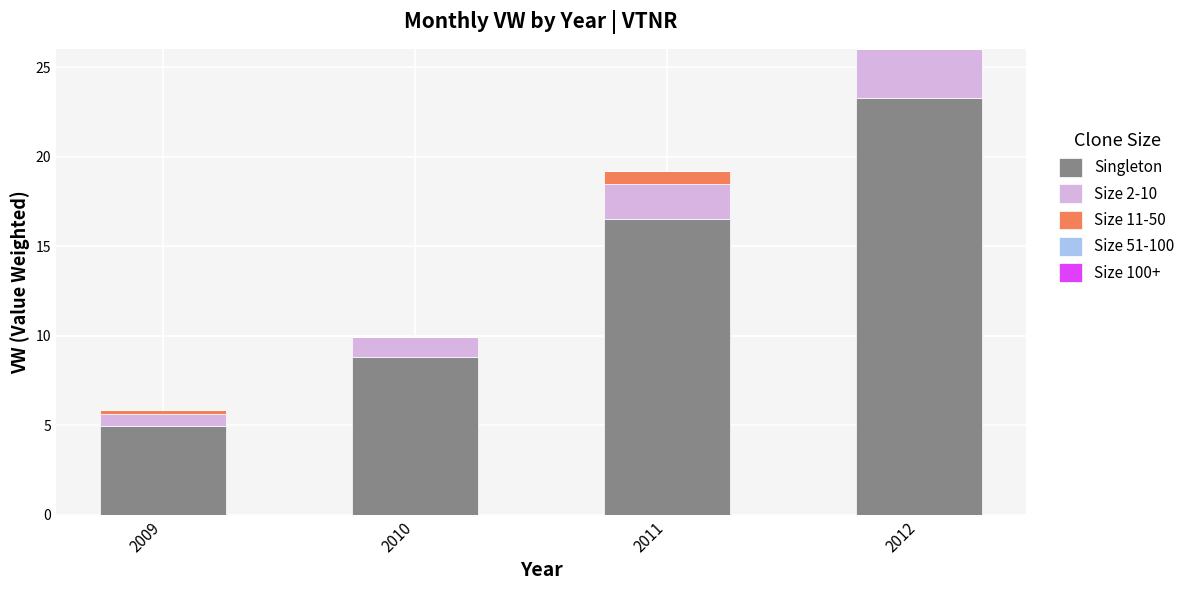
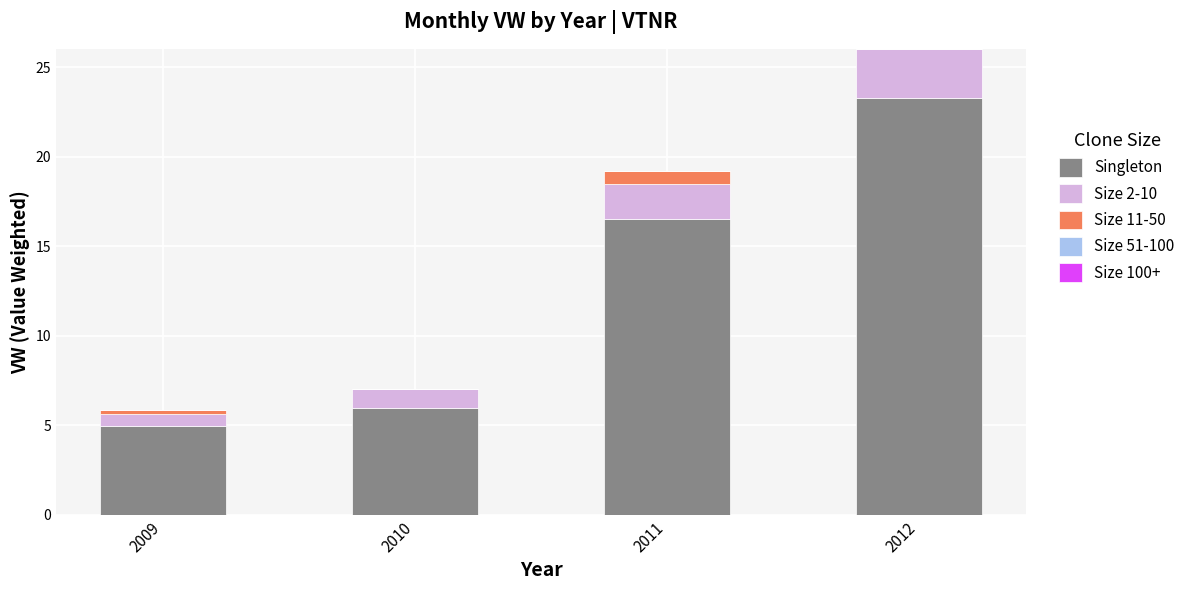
Singleton, 2010: 8.8 -> 5.9
